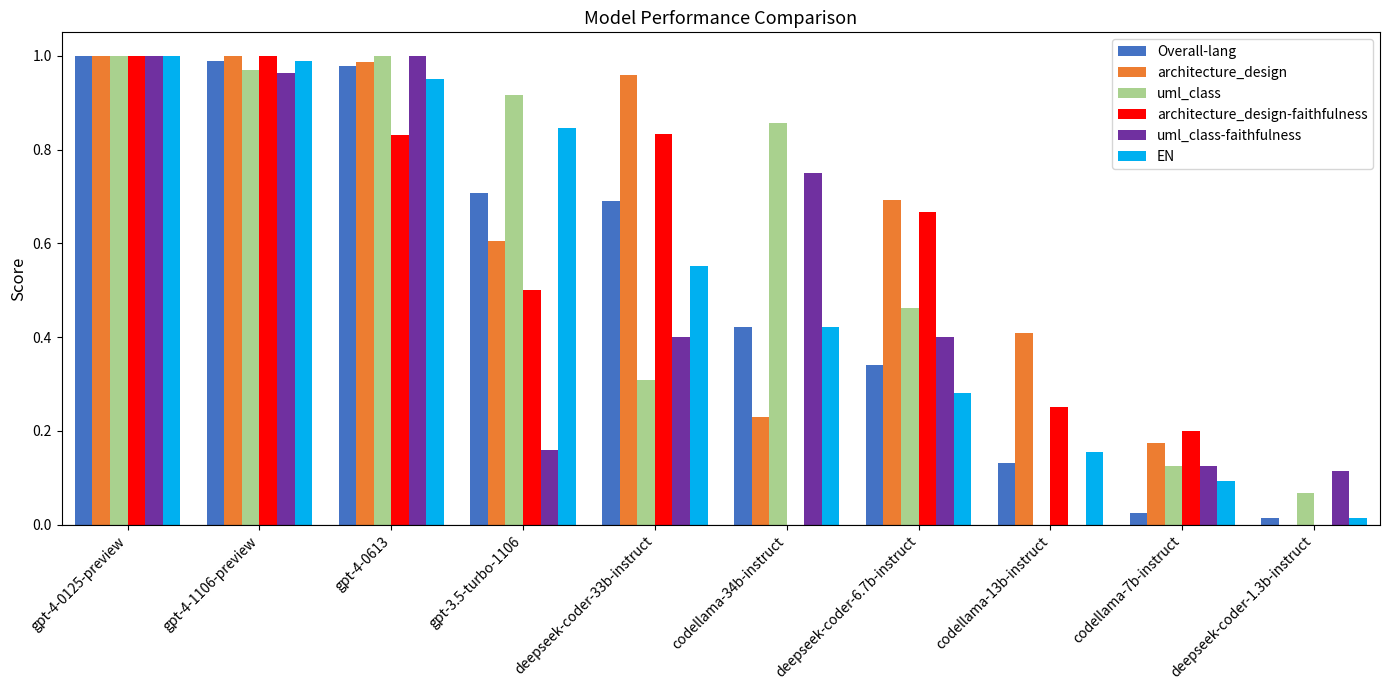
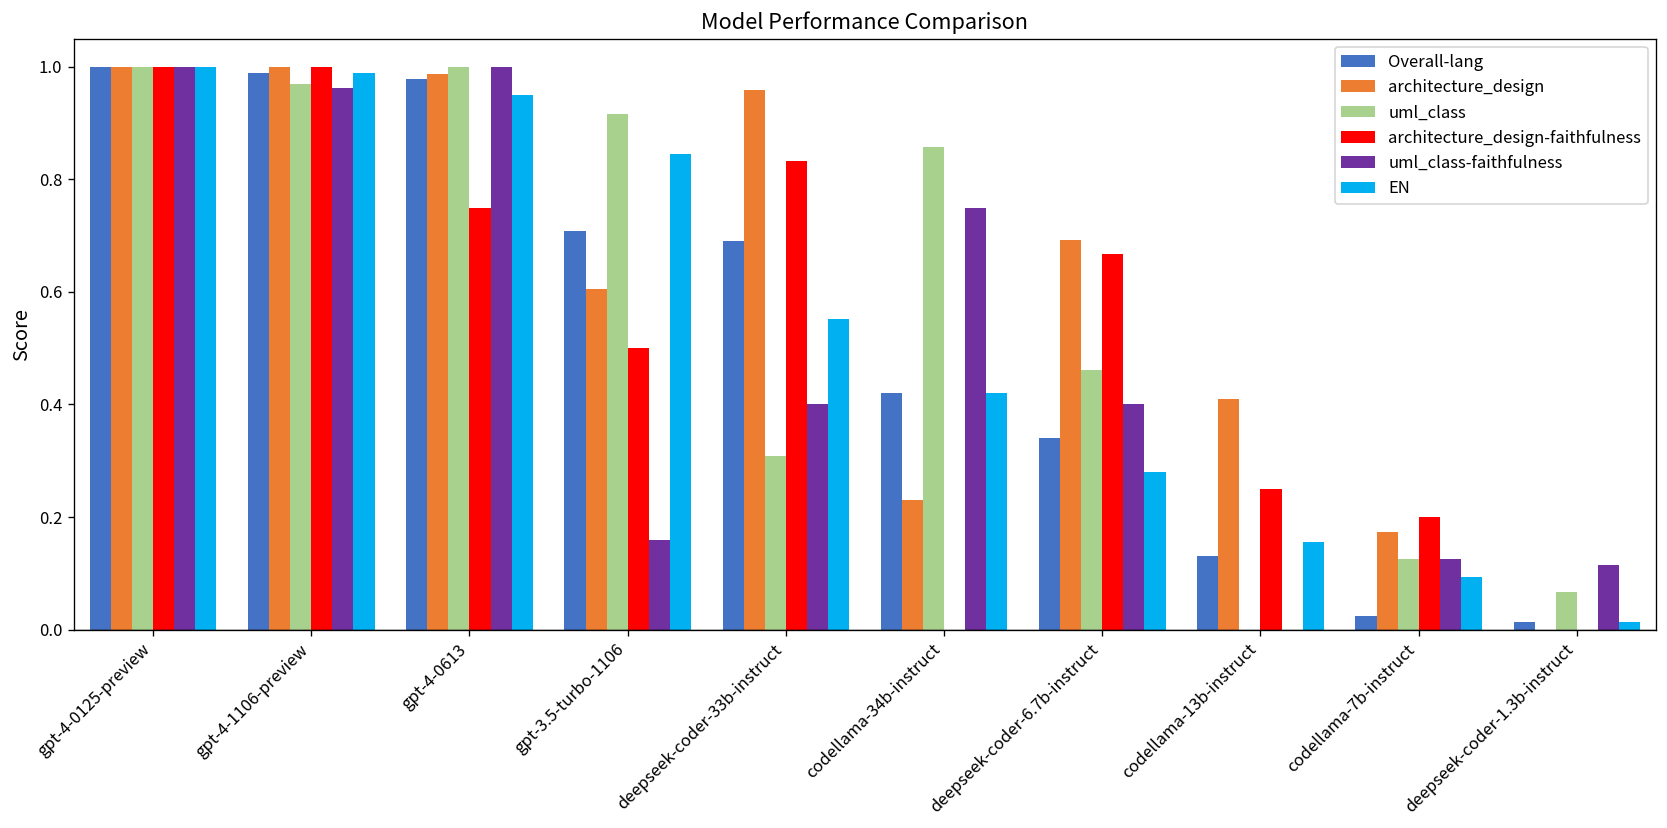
architecture_design-faithfulness, gpt-4-0613: 0.83 -> 0.75
